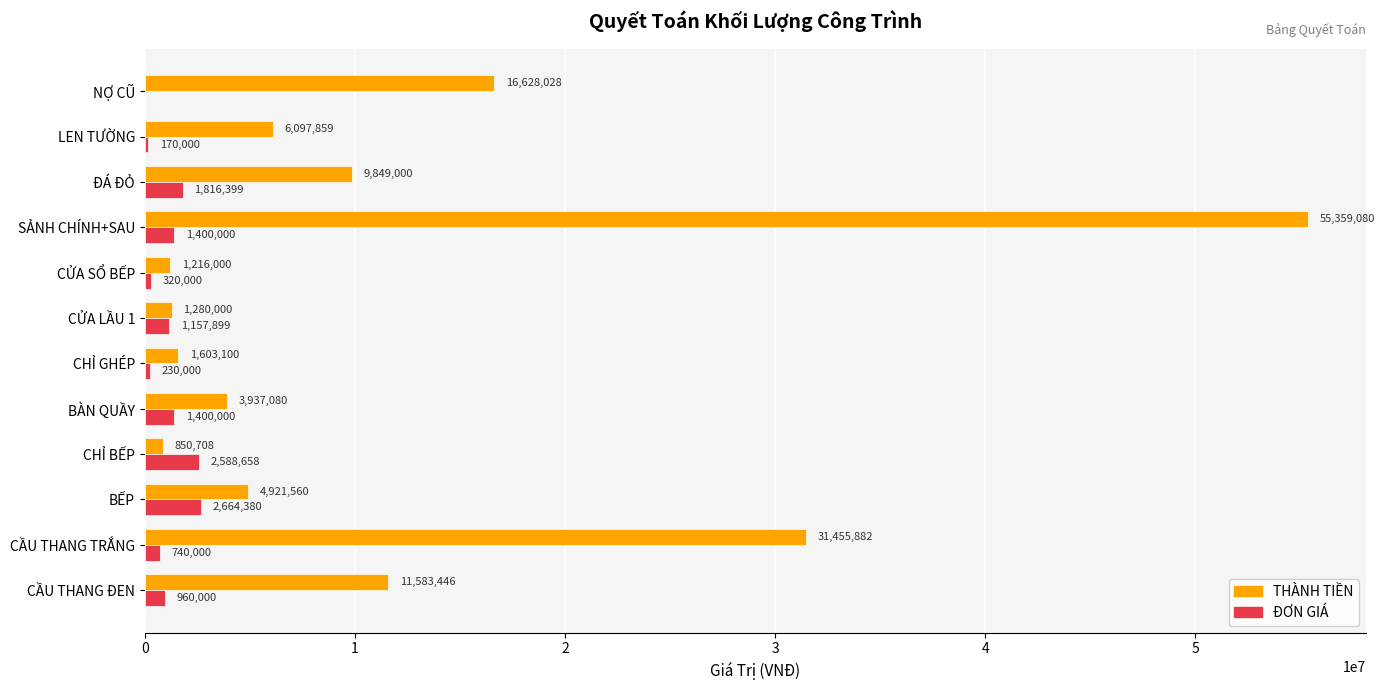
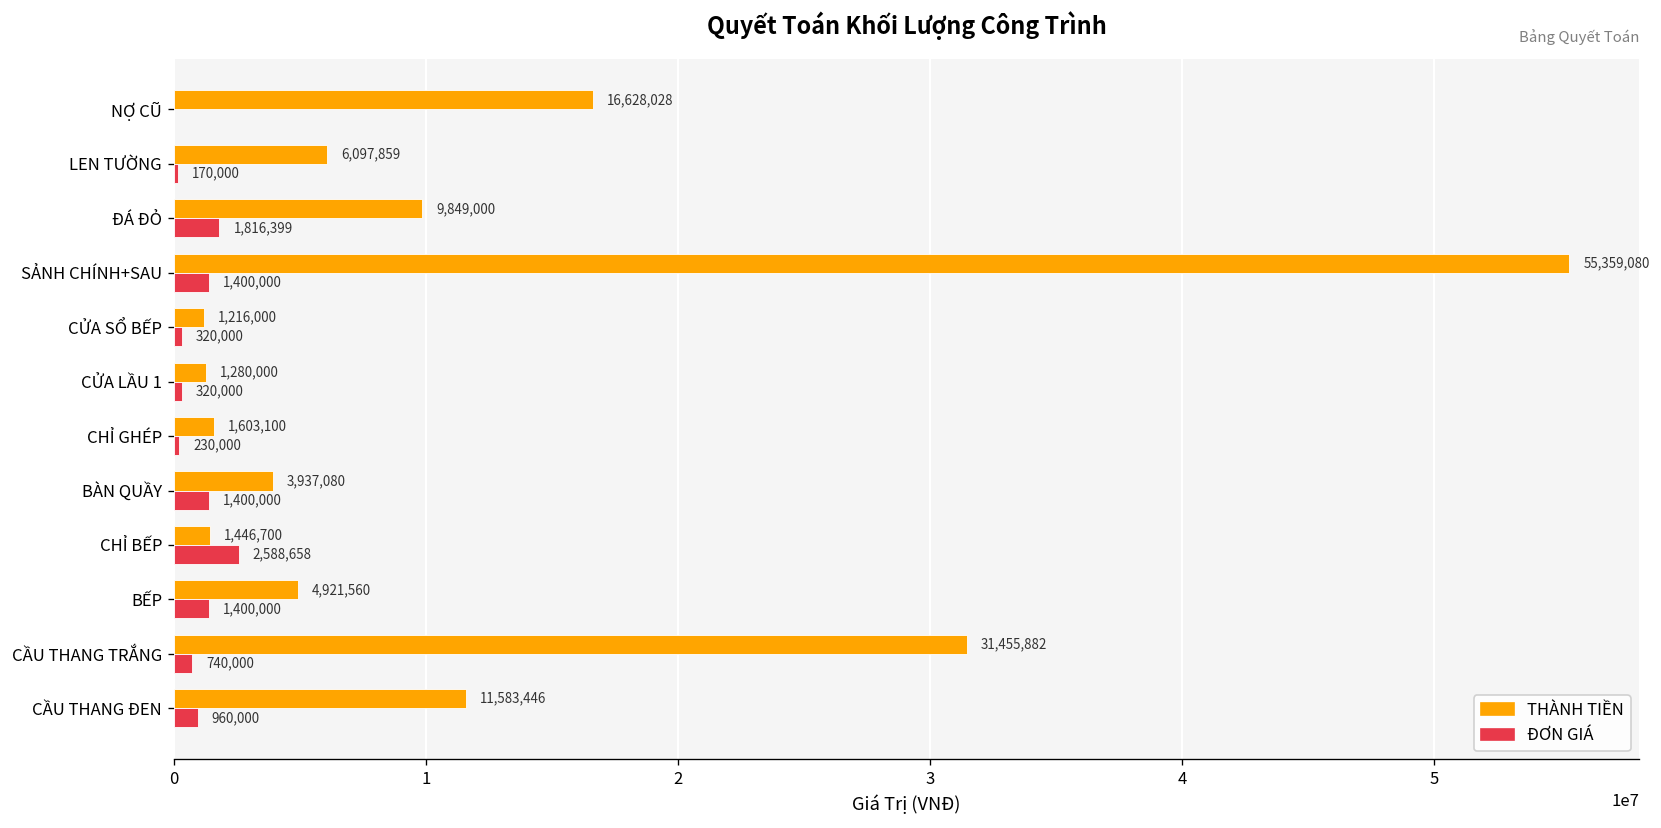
ĐƠN GIÁ, CỬA LẦU 1: 1,157,899 -> 320,000
THÀNH TIỀN, CHỈ BẾP: 850,708 -> 1,446,700
ĐƠN GIÁ, BẾP: 2,664,380 -> 1,400,000
